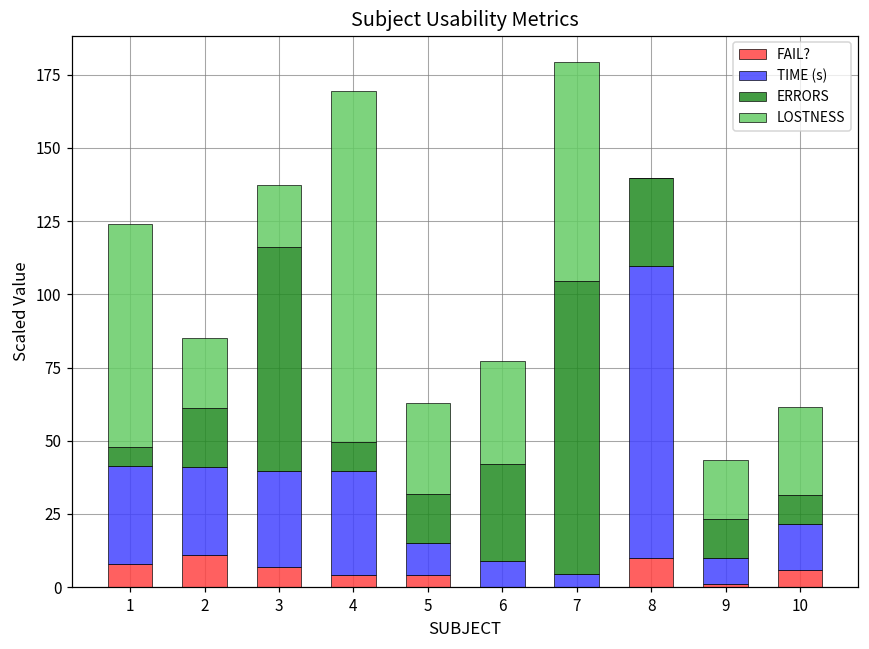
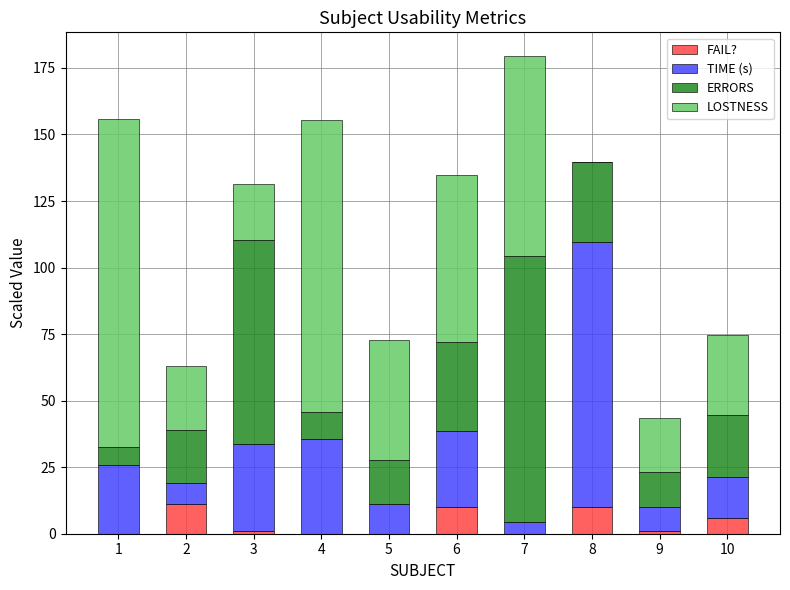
FAIL?, 1: 8 -> 0
TIME (s), 1: 33 -> 26
LOSTNESS, 1: 76 -> 123
TIME (s), 2: 30 -> 8
FAIL?, 3: 7 -> 1
FAIL?, 4: 4 -> 0
LOSTNESS, 4: 120 -> 110
FAIL?, 5: 4 -> 0
LOSTNESS, 5: 31 -> 45
FAIL?, 6: 0 -> 10
TIME (s), 6: 9 -> 29
LOSTNESS, 6: 35 -> 63
ERRORS, 10: 10 -> 23
